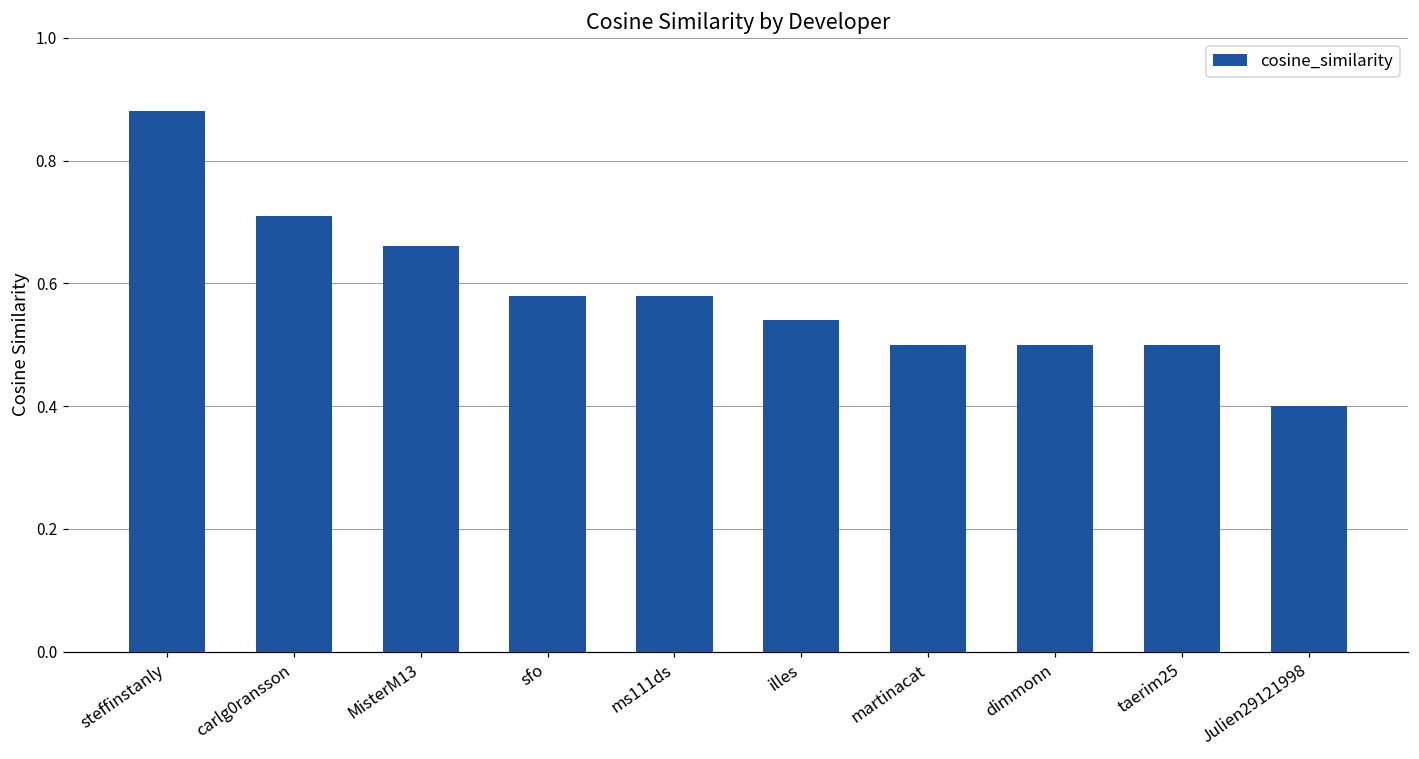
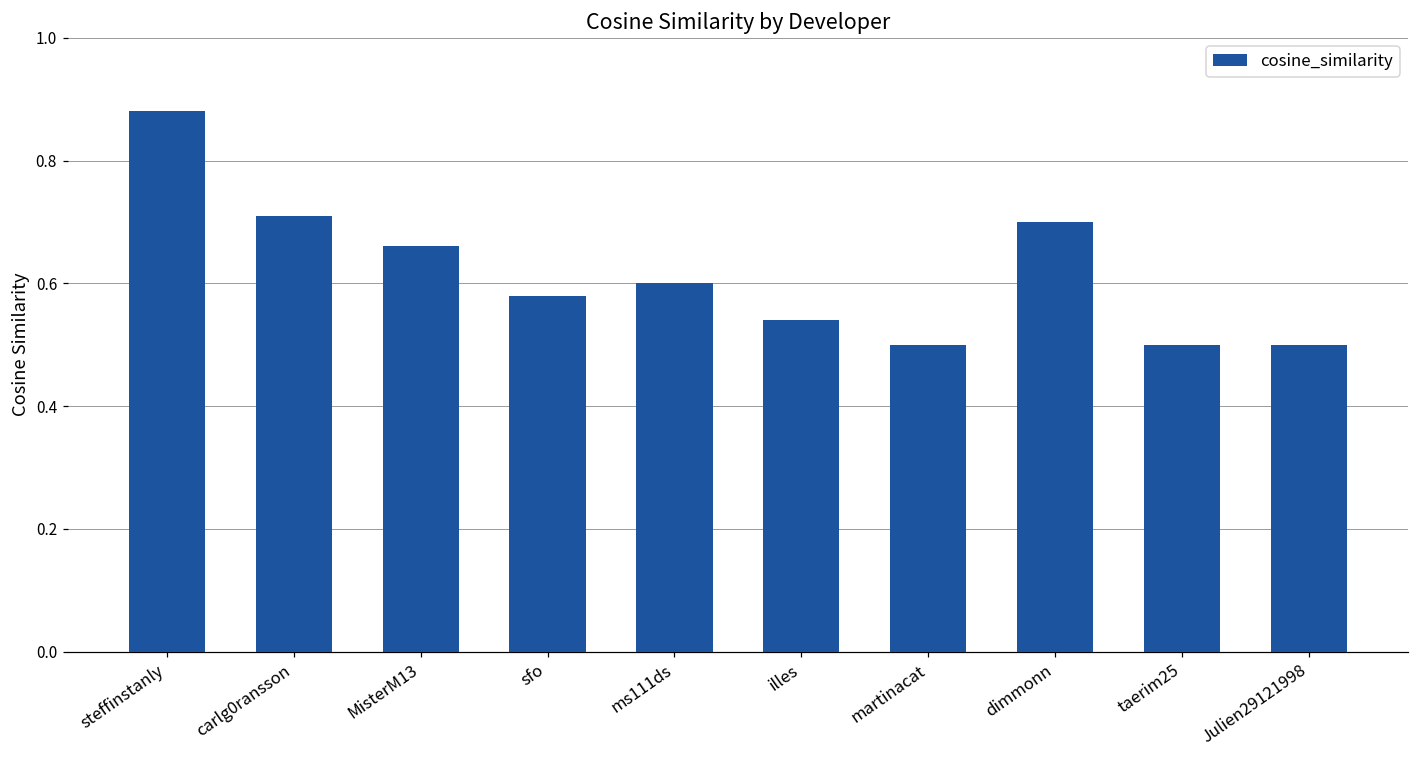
ms111ds: 0.58 -> 0.60
dimmonn: 0.5 -> 0.7
Julien29121998: 0.4 -> 0.5
